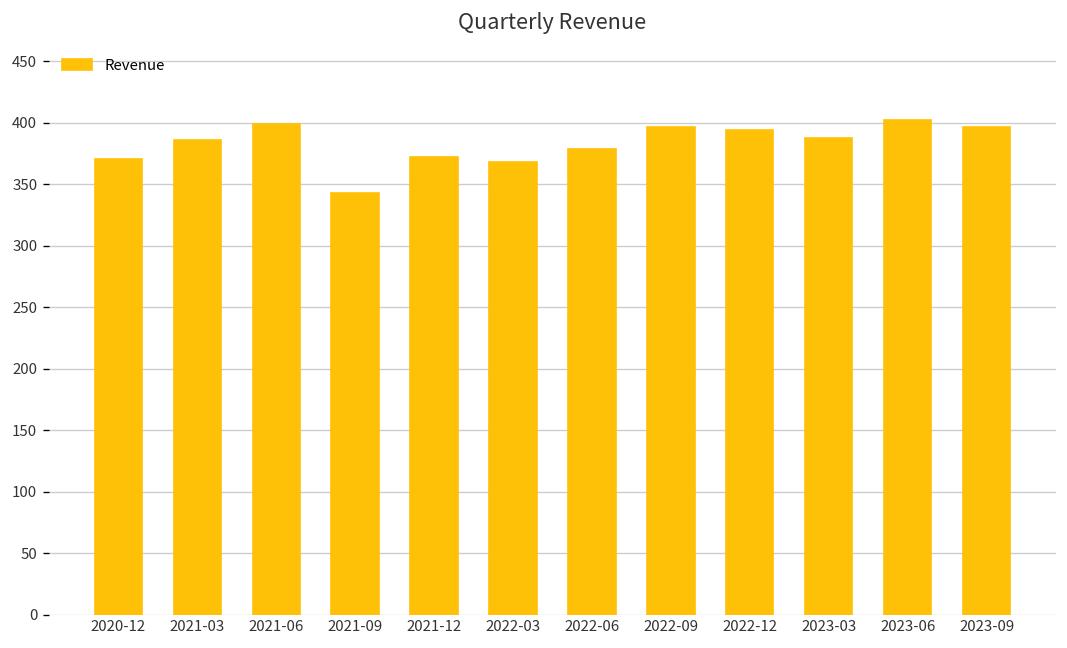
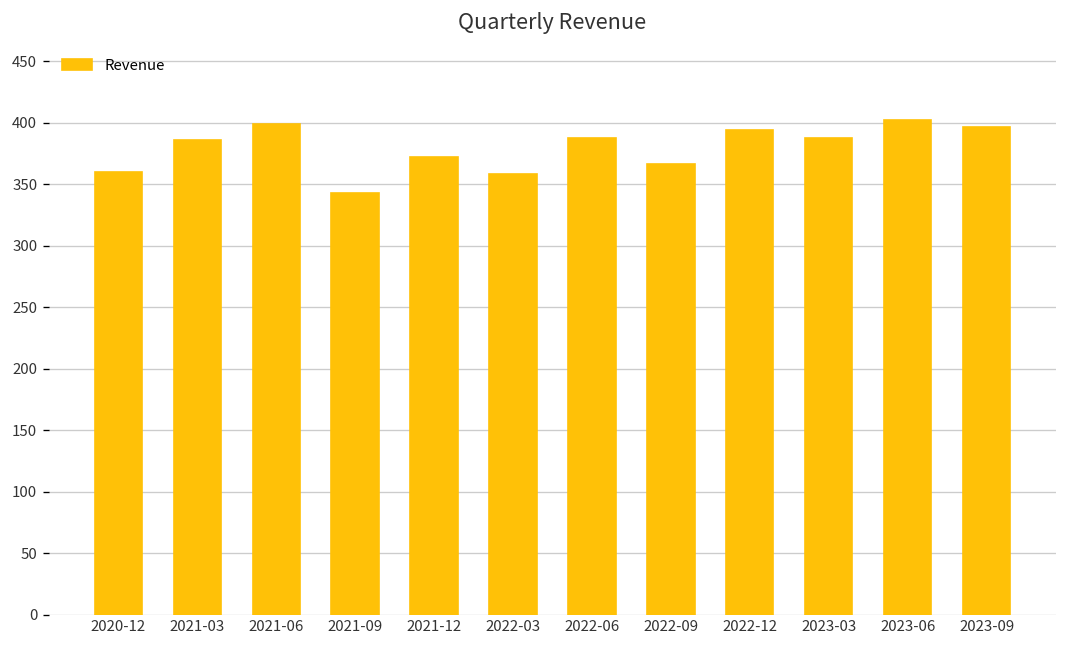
2020-12: 370 -> 360
2022-03: 368 -> 358
2022-06: 379 -> 388
2022-09: 396 -> 366
